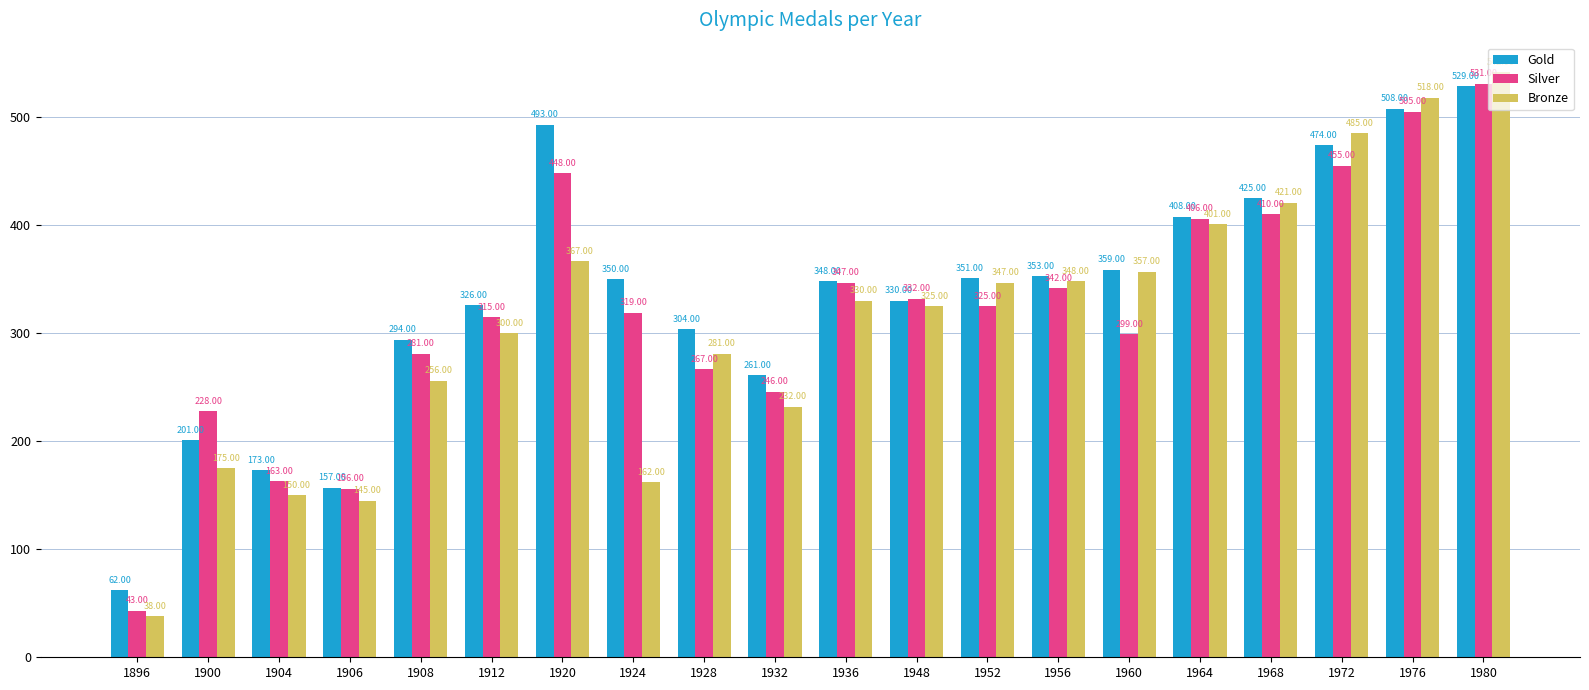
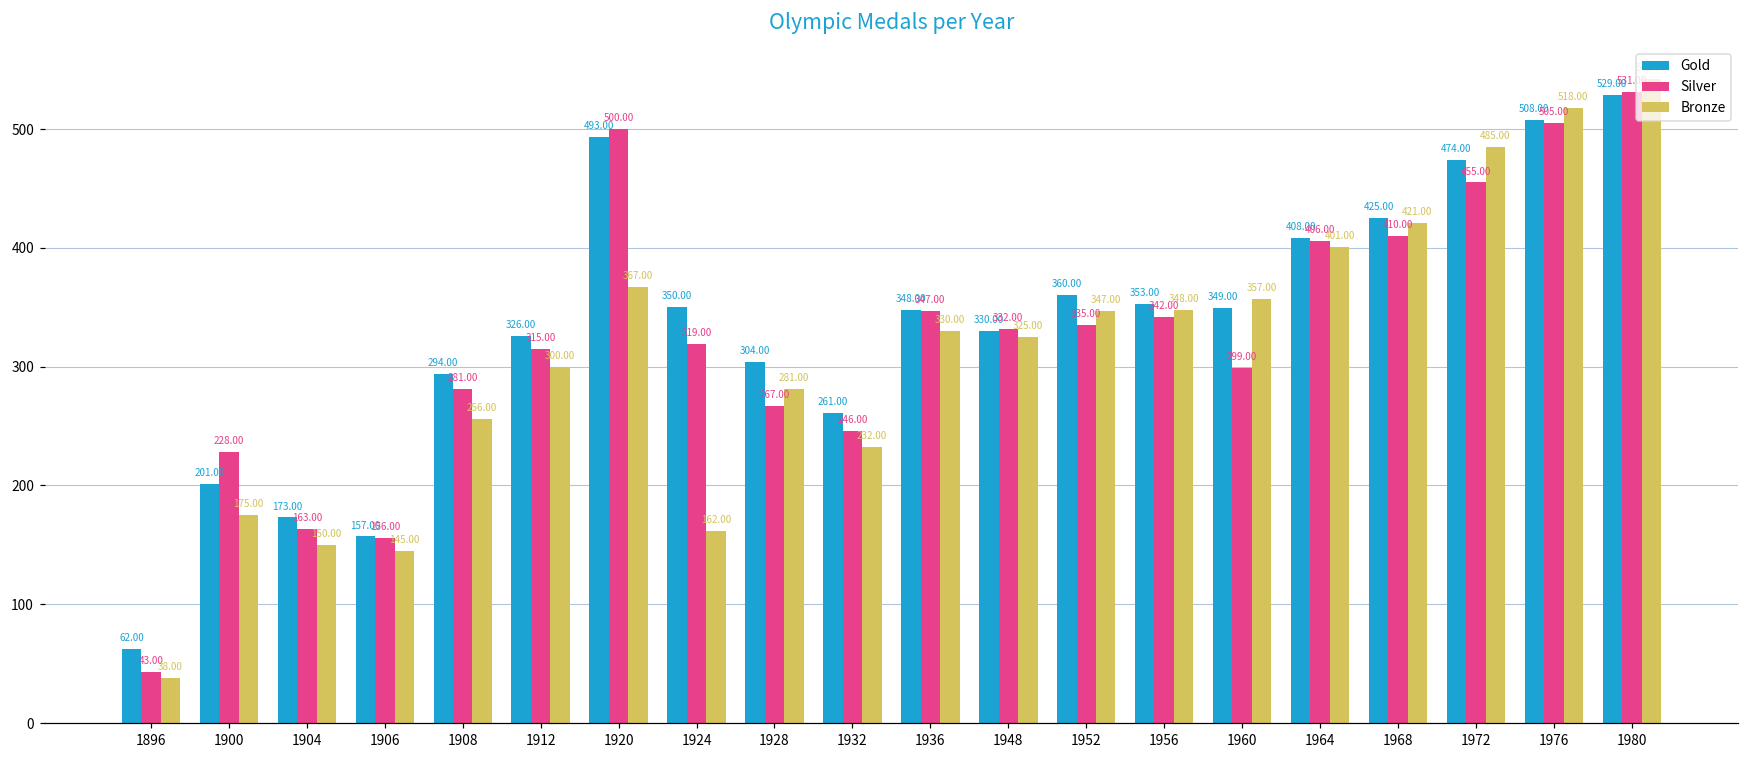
Silver, 1920: 448.00 -> 500.00
Gold, 1952: 351.00 -> 360.00
Silver, 1952: 325.00 -> 335.00
Gold, 1960: 359.00 -> 349.00
